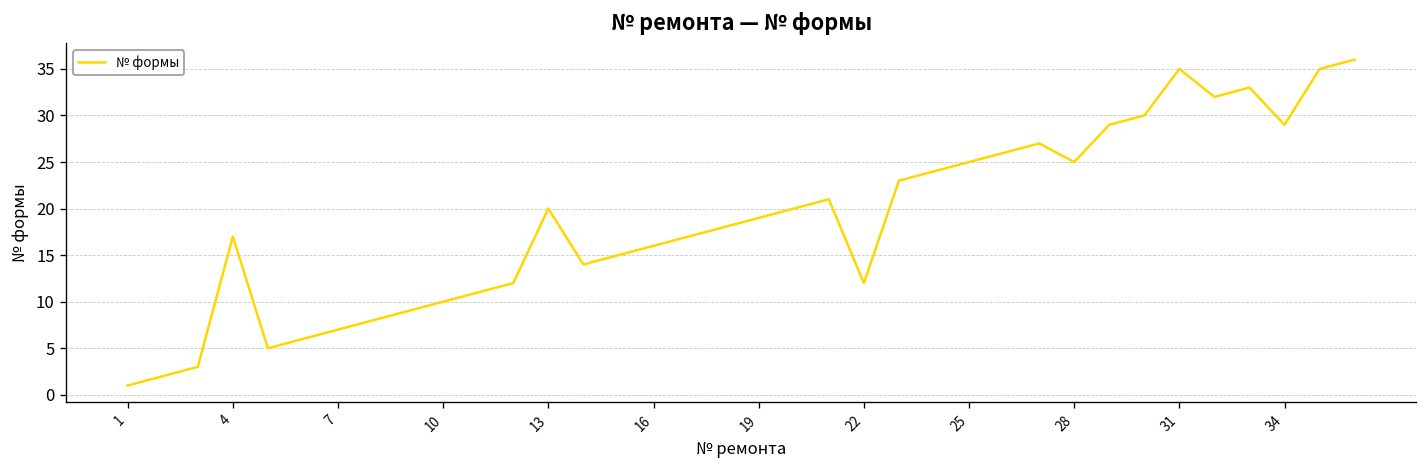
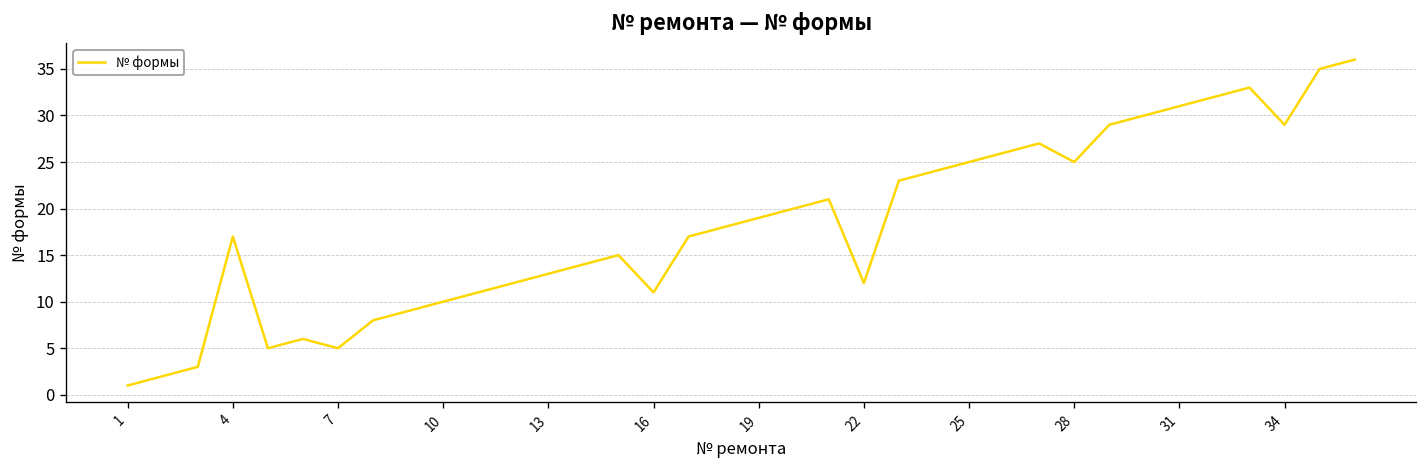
7: 7 -> 5
13: 20 -> 13
16: 16 -> 11
31: 35 -> 31
